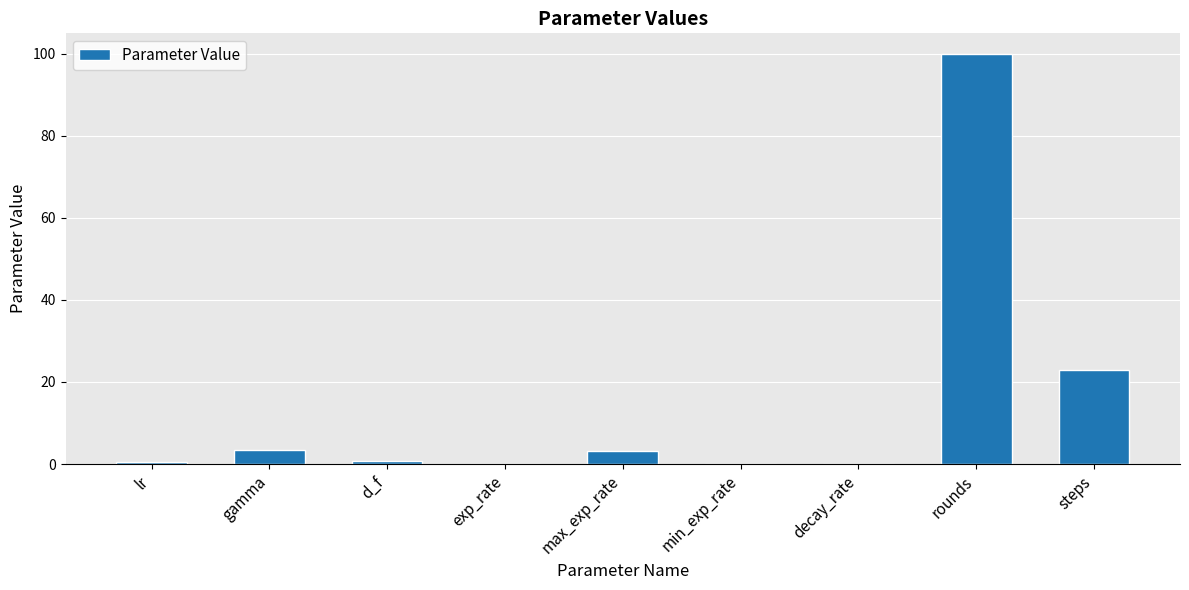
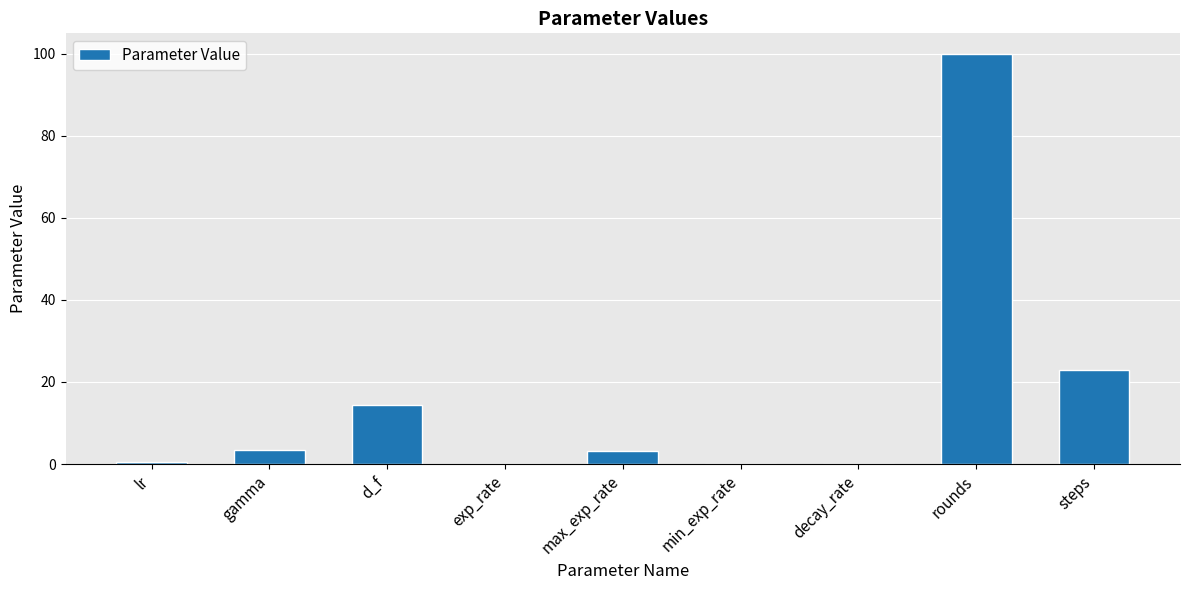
d_f: 1 -> 14
